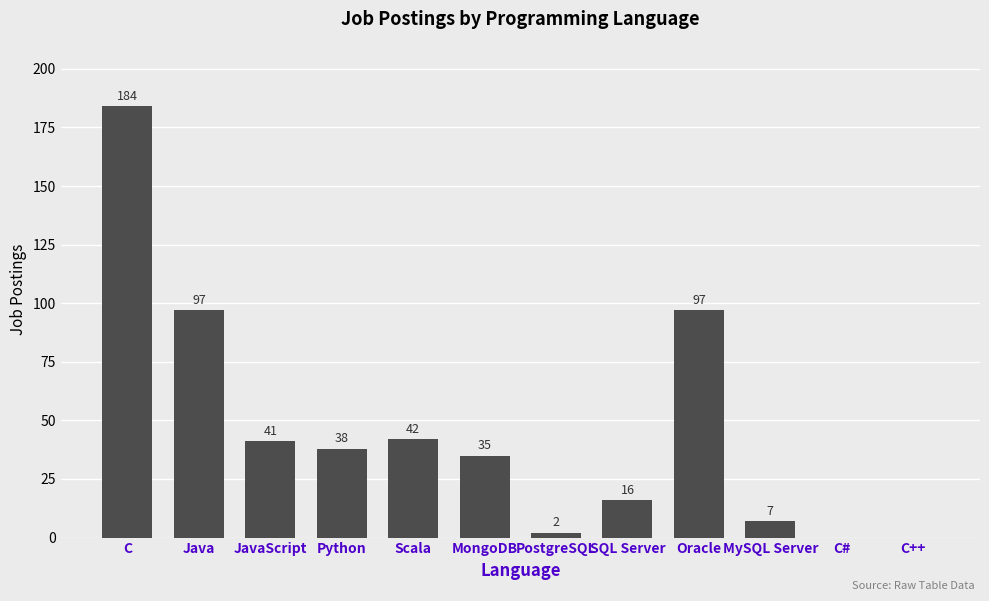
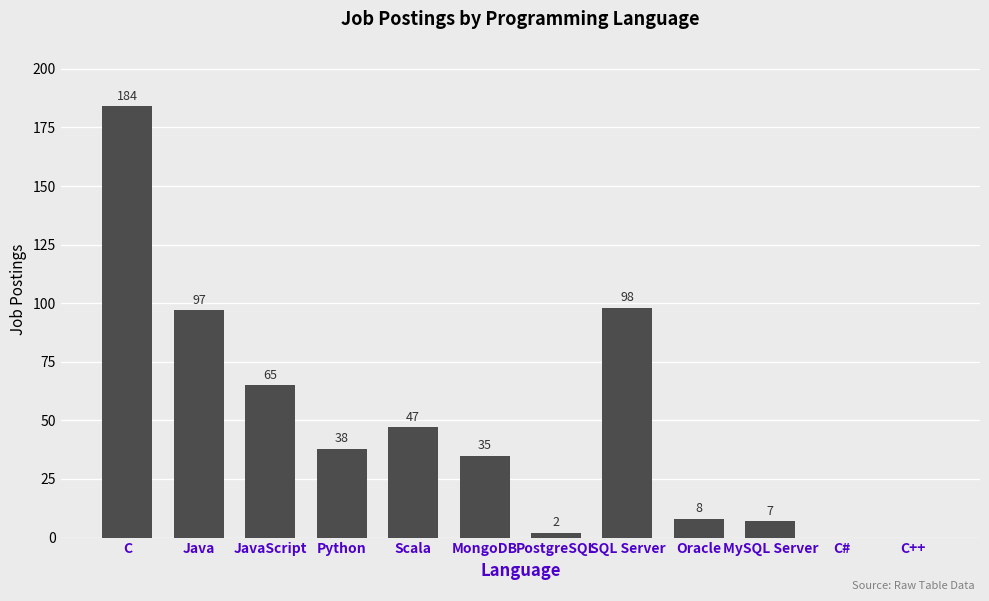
JavaScript: 41 -> 65
Scala: 42 -> 47
SQL Server: 16 -> 98
Oracle: 97 -> 8
